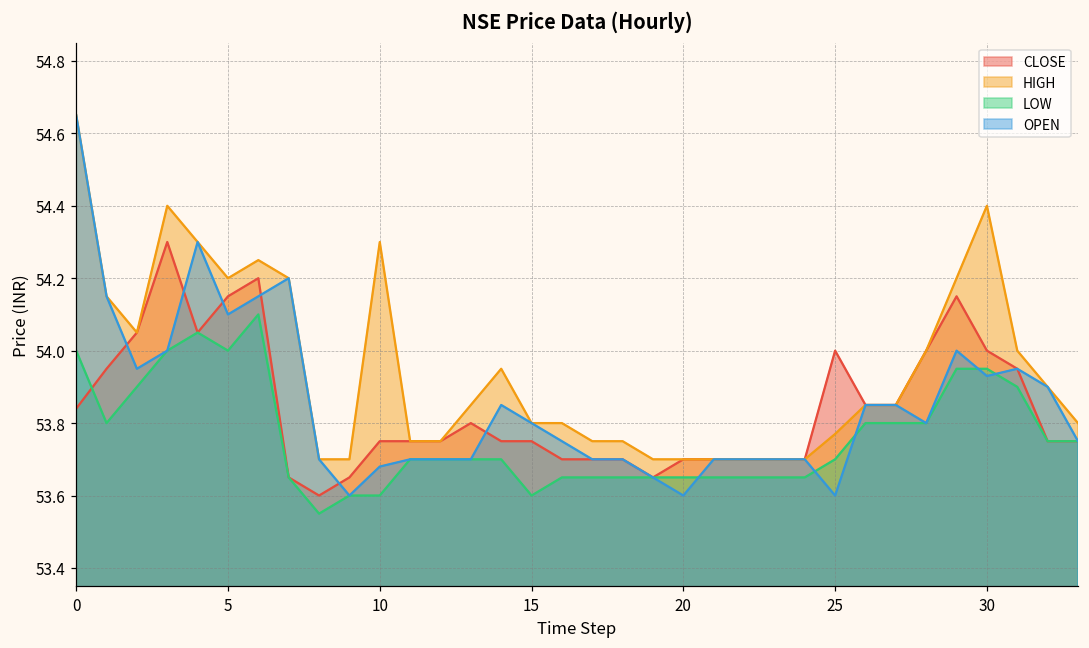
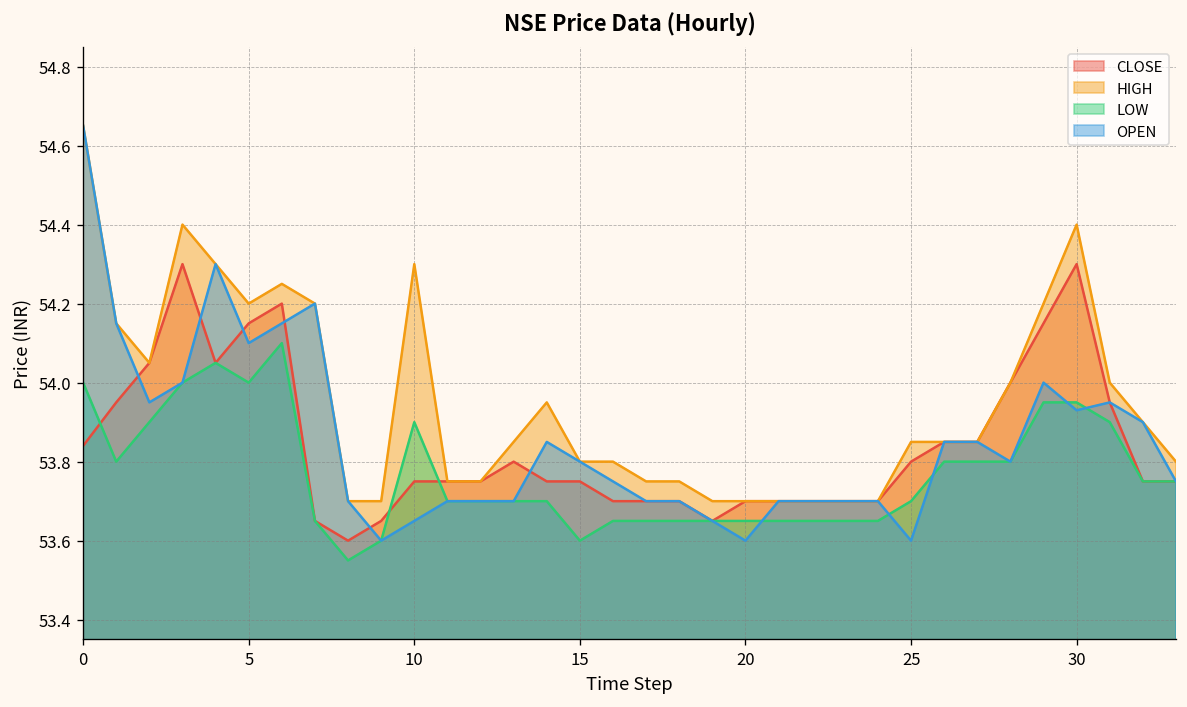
LOW, 10: 53.6 -> 53.9
OPEN, 10: 53.68 -> 53.65
CLOSE, 25: 54.0 -> 53.8
HIGH, 25: 53.77 -> 53.85
CLOSE, 30: 54.0 -> 54.3
